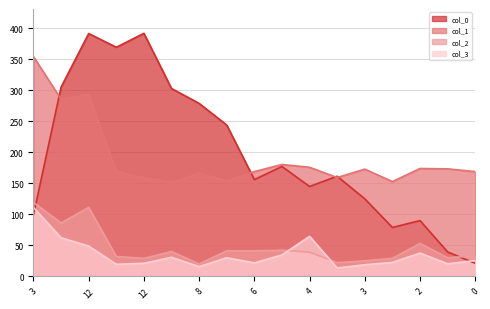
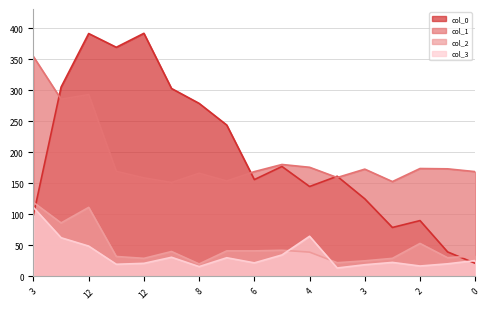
col_3, 2: 40 -> 20
